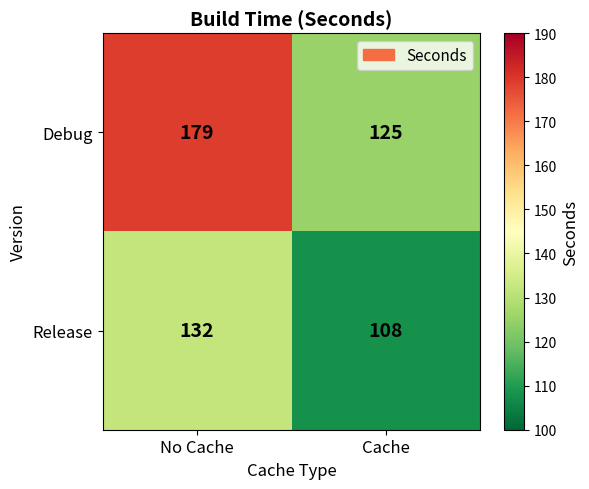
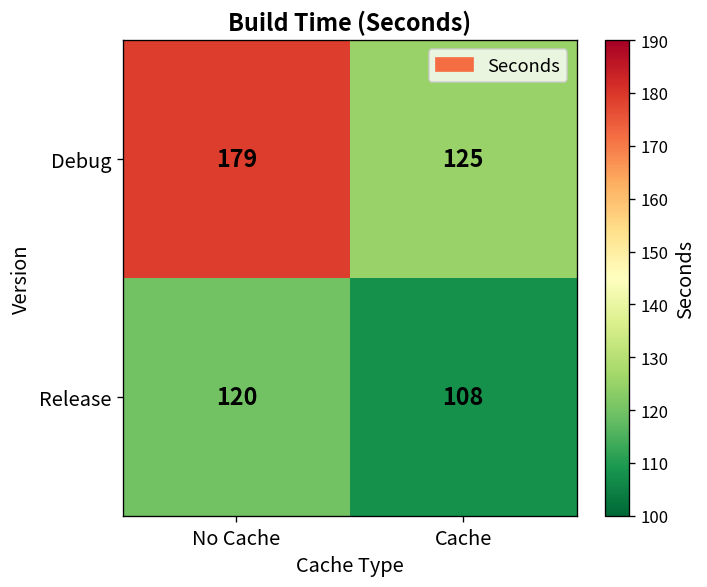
Release, No Cache: 132 -> 120
